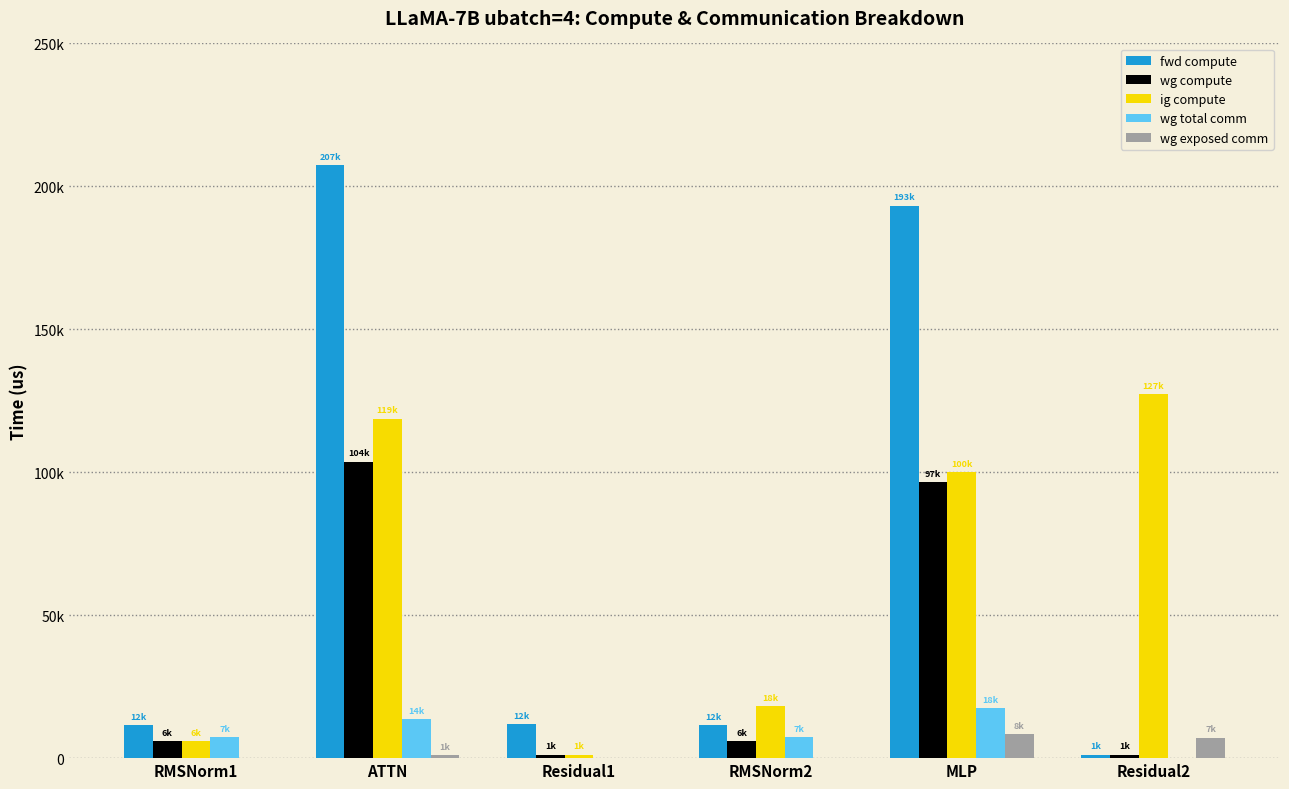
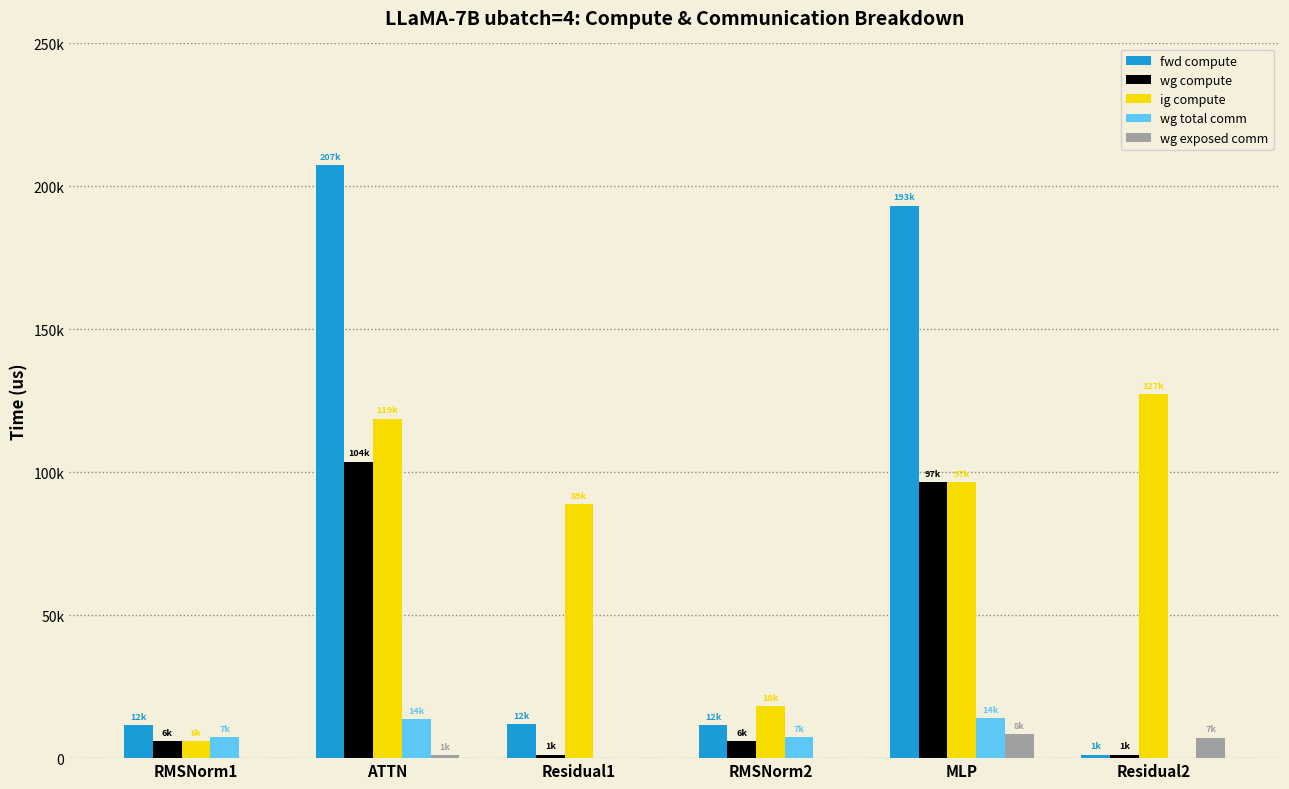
ig compute, Residual1: 1k -> 89k
ig compute, MLP: 100k -> 97k
wg total comm, MLP: 18k -> 14k
